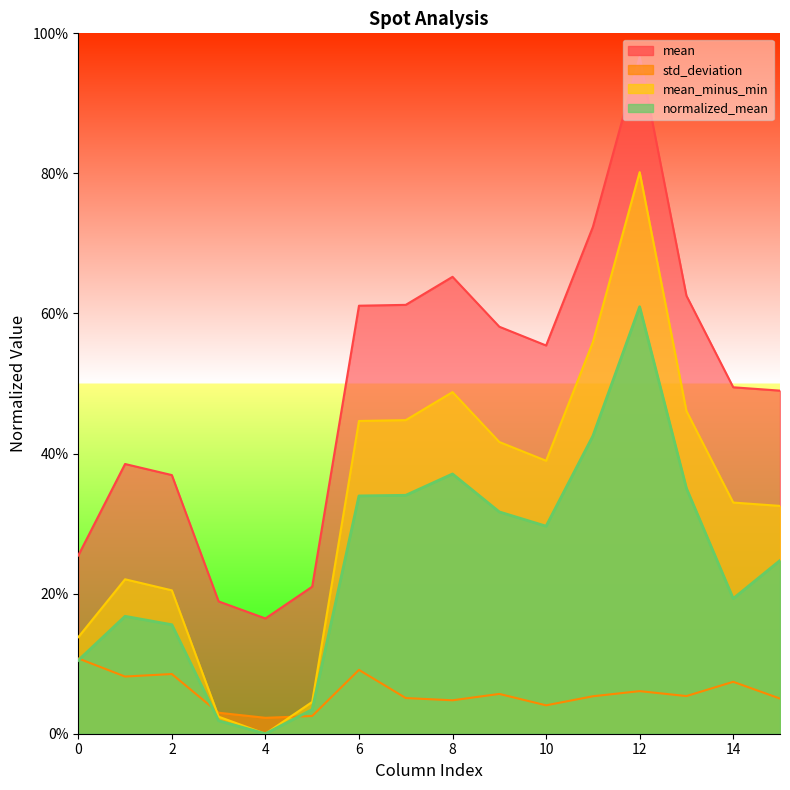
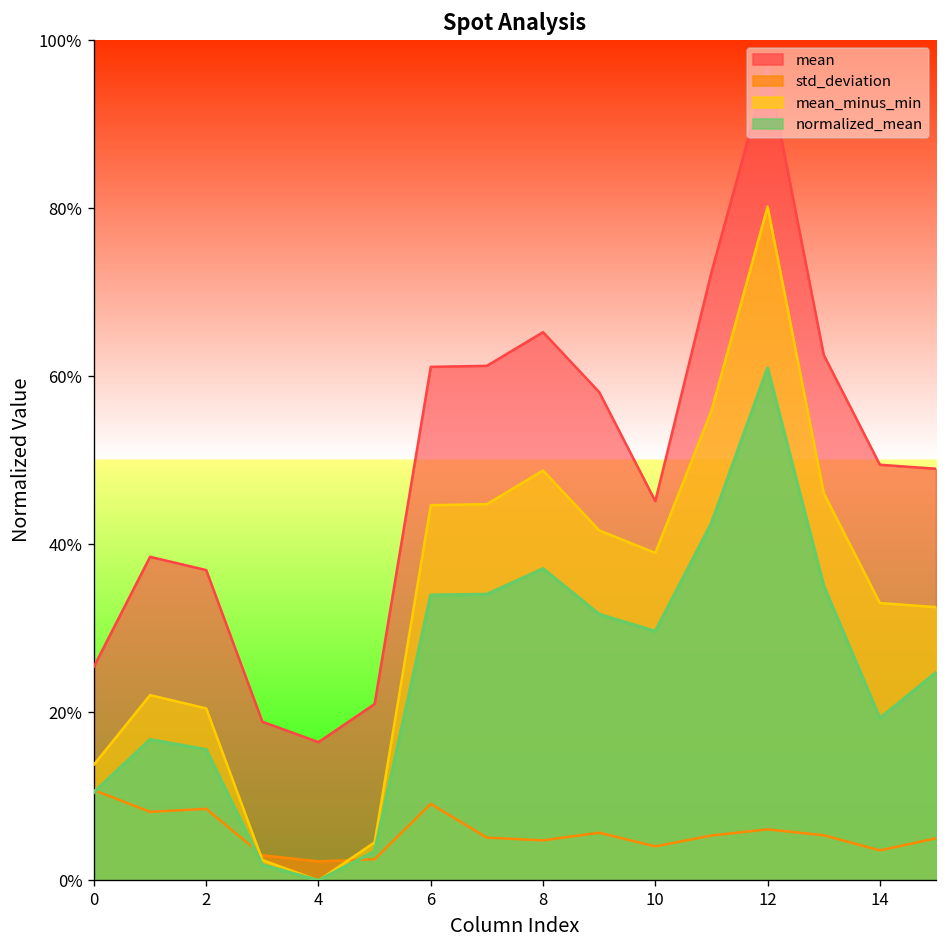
mean, 10: 55% -> 45%
std_deviation, 14: 7% -> 4%
